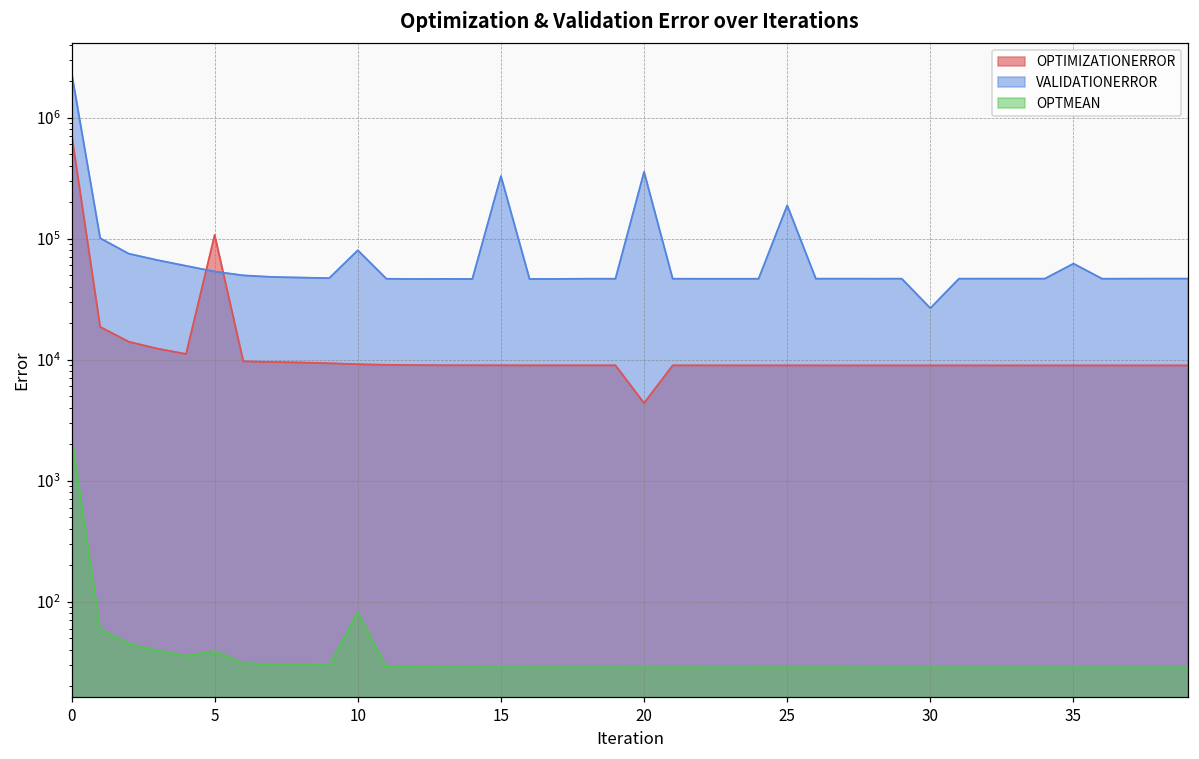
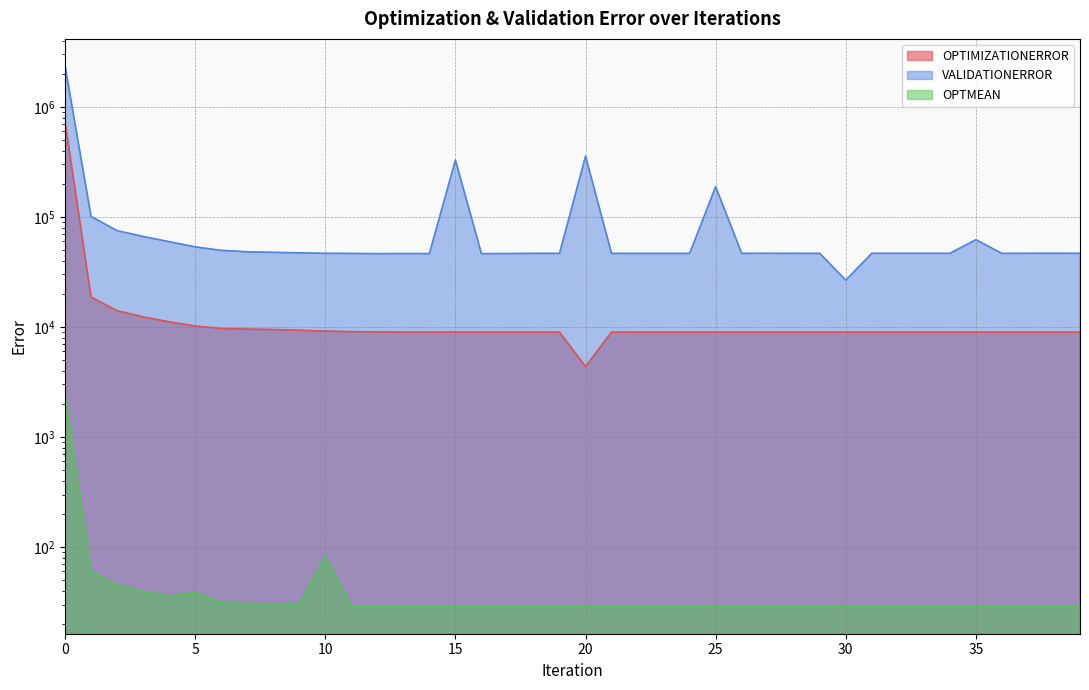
OPTIMIZATIONERROR, 5: 110000 -> 10000
VALIDATIONERROR, 10: 80000 -> 47000
